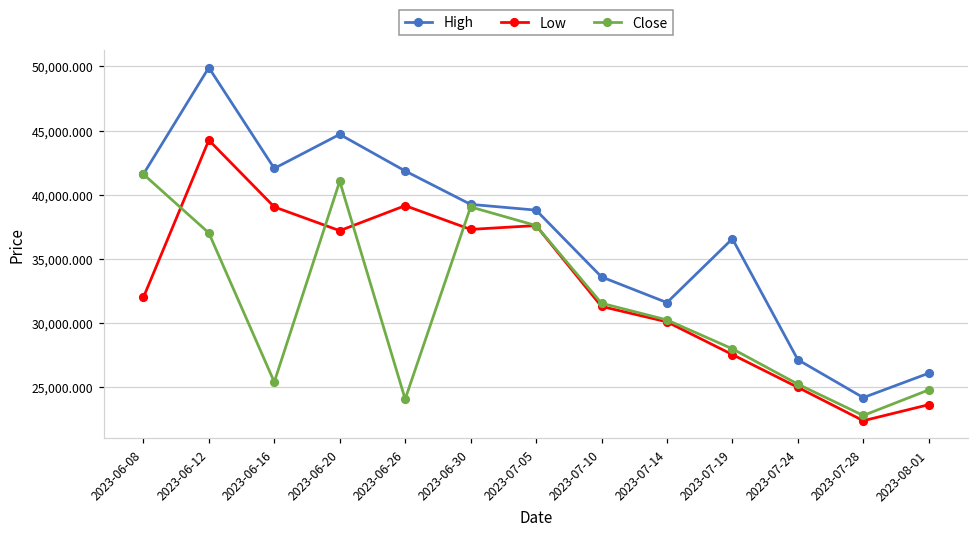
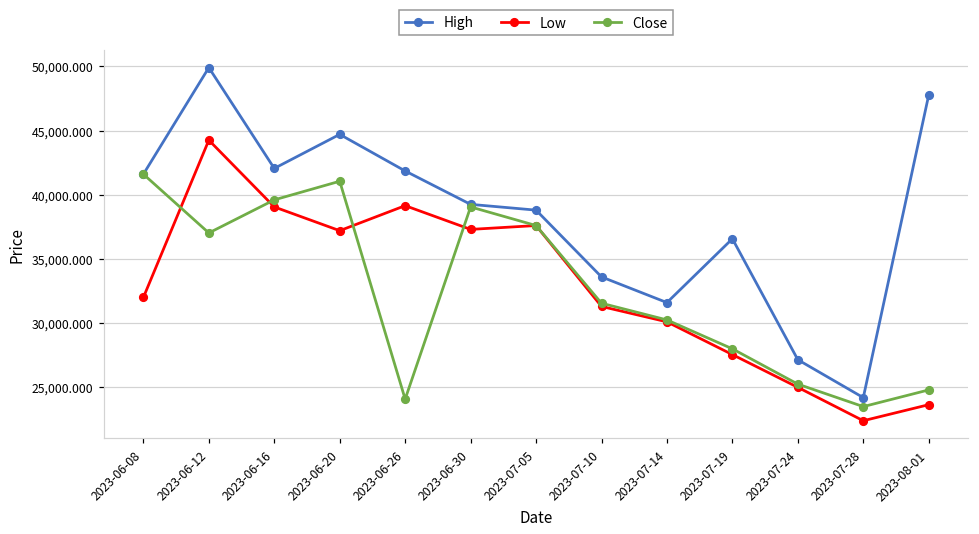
Close, 2023-06-16: 25,400 -> 39,600
Close, 2023-07-28: 22,800 -> 23,500
High, 2023-08-01: 26,100 -> 47,800
